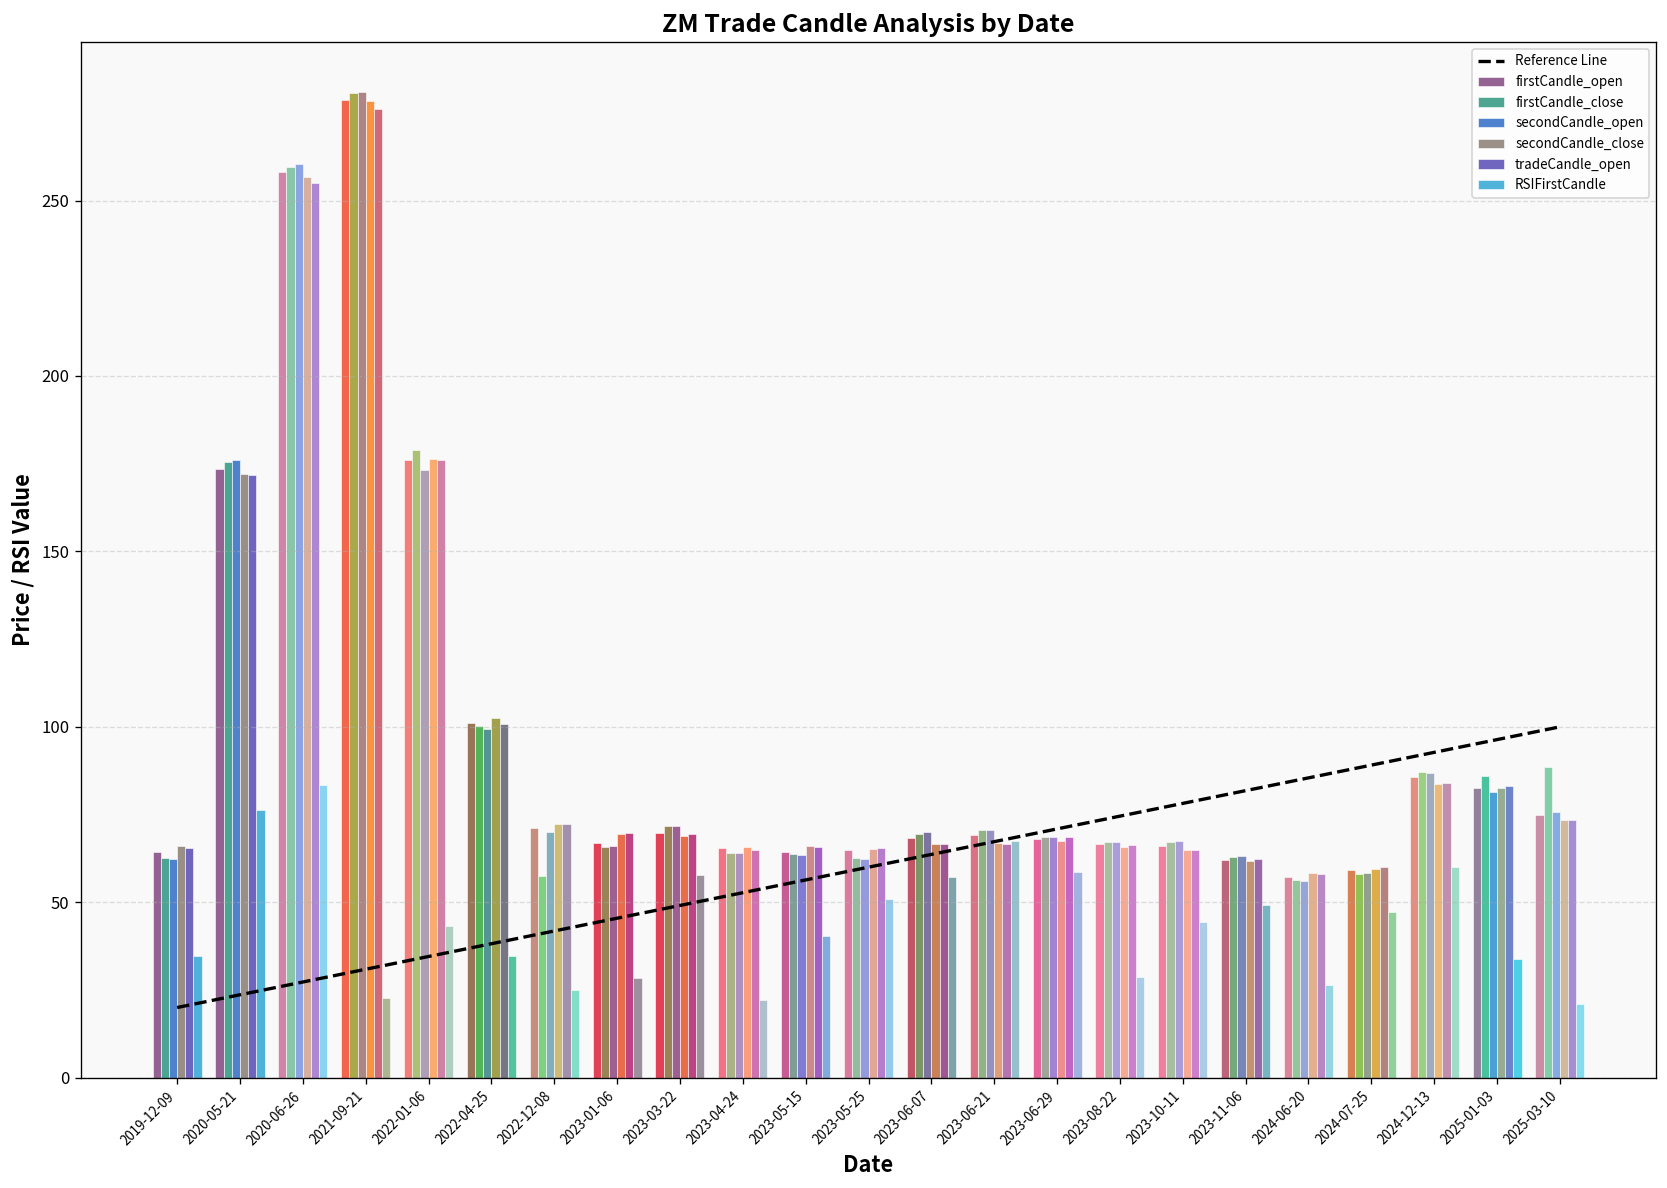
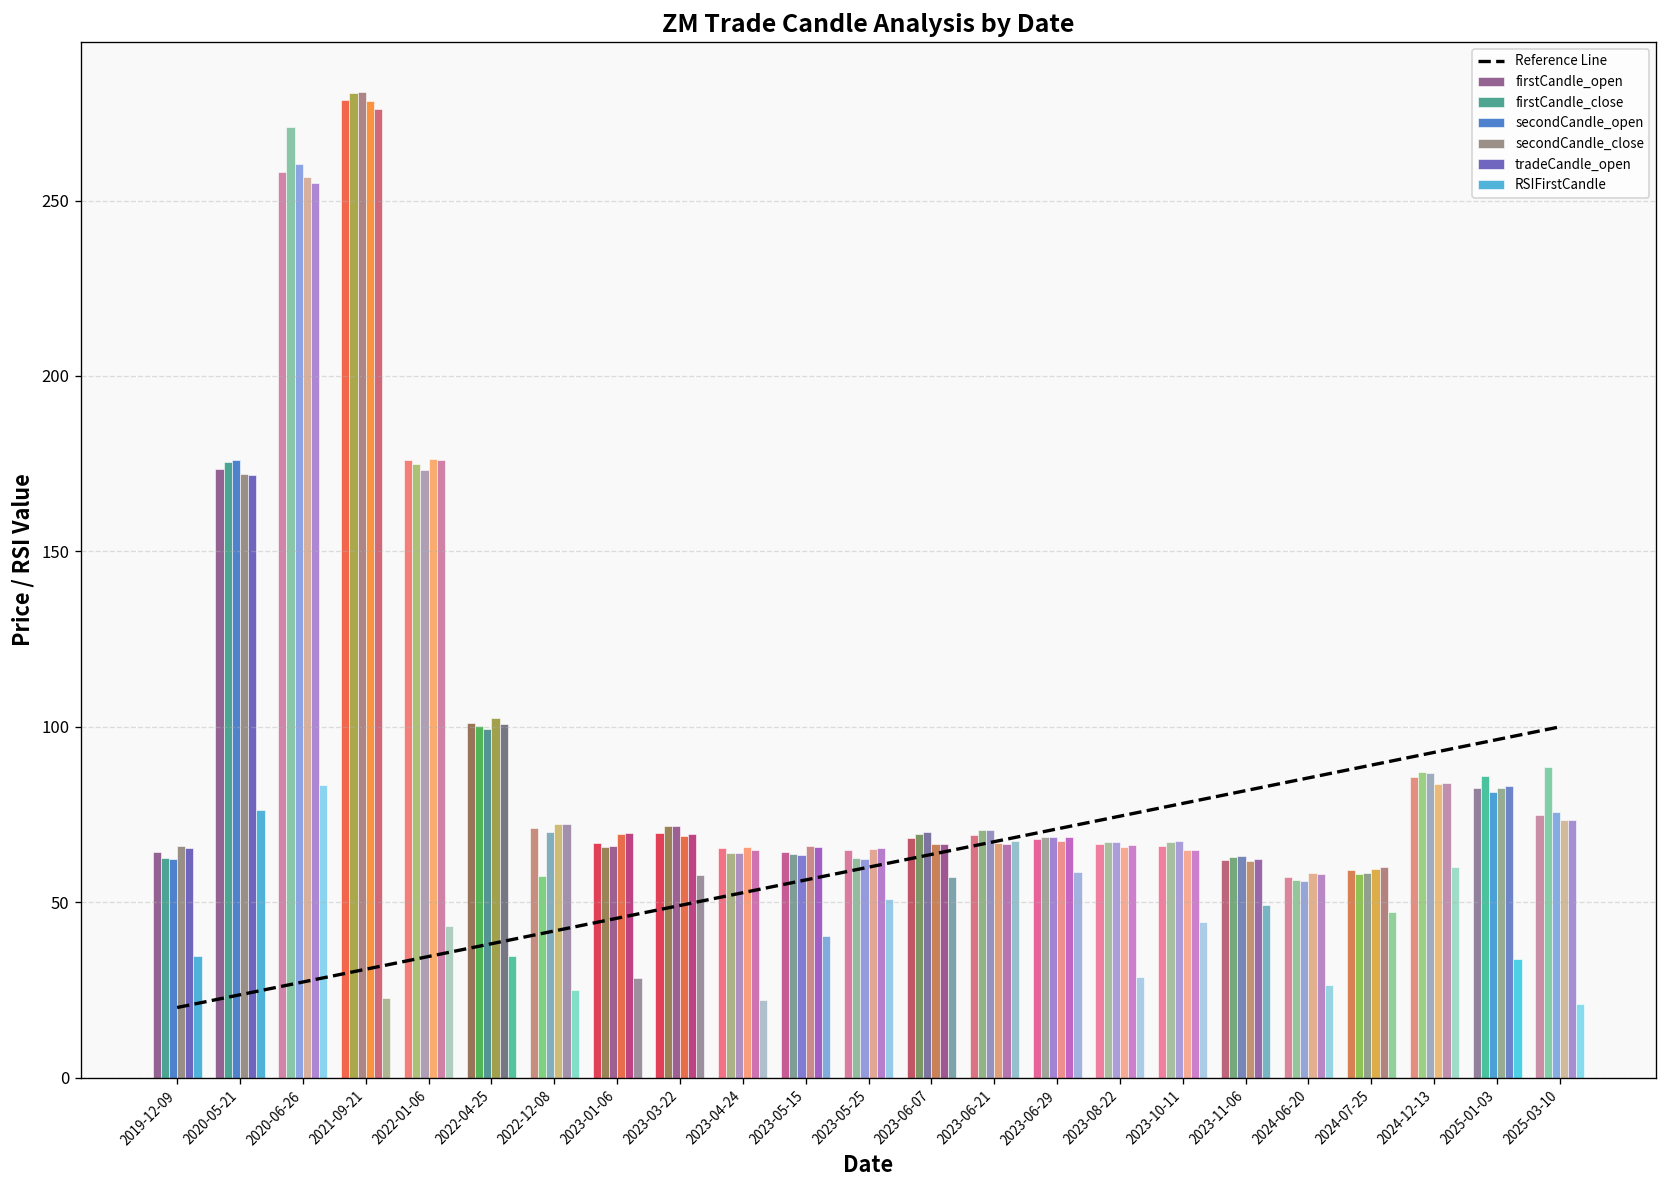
firstCandle_close, 2020-06-26: 260 -> 271
firstCandle_close, 2022-01-06: 179 -> 175
